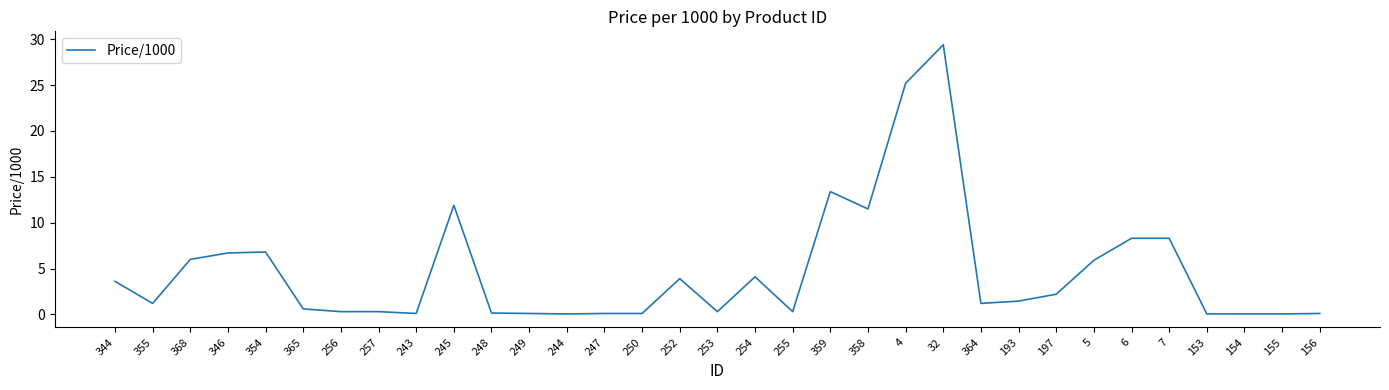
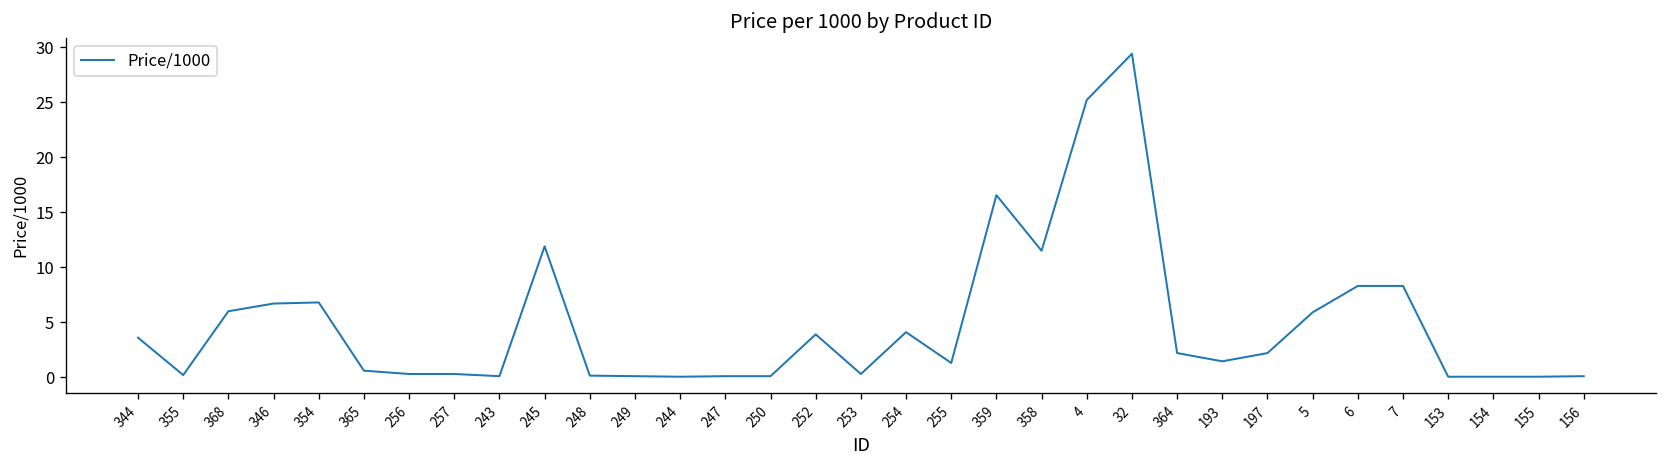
355: 1 -> 0
255: 0 -> 1
359: 13 -> 17
364: 1 -> 2
